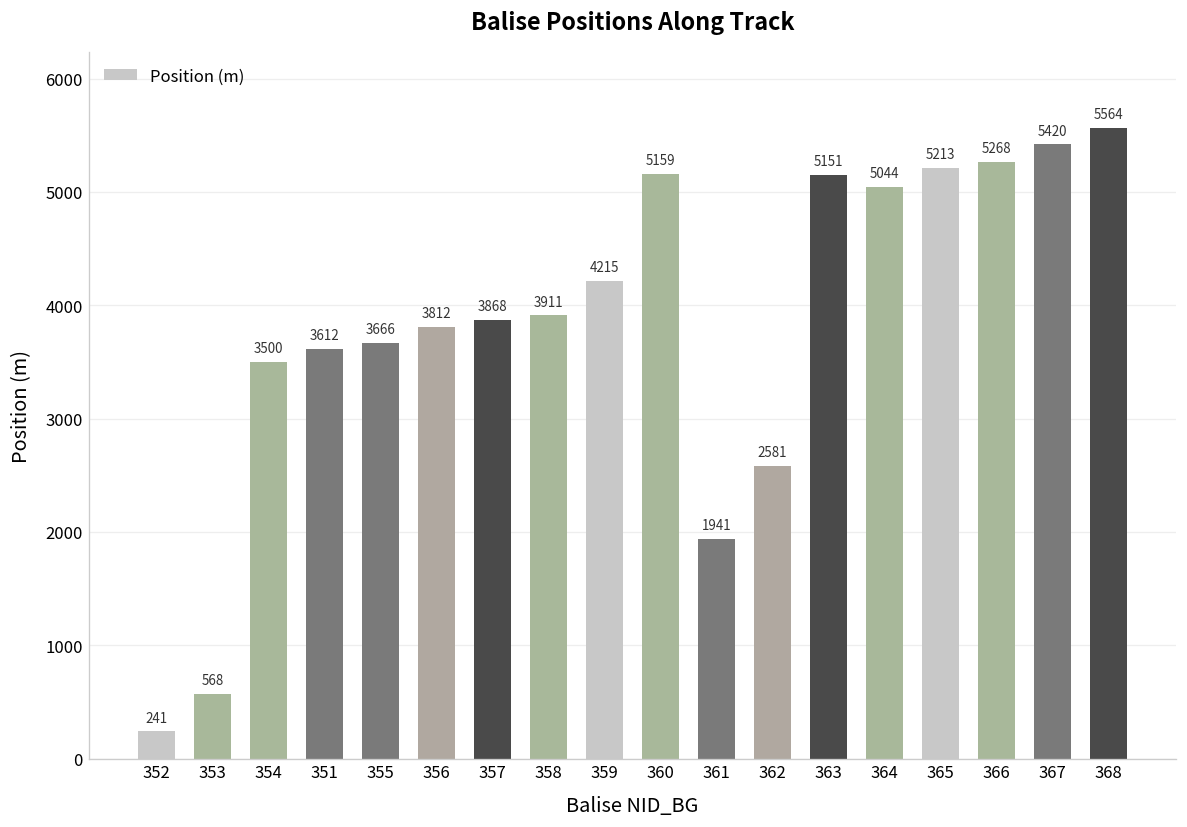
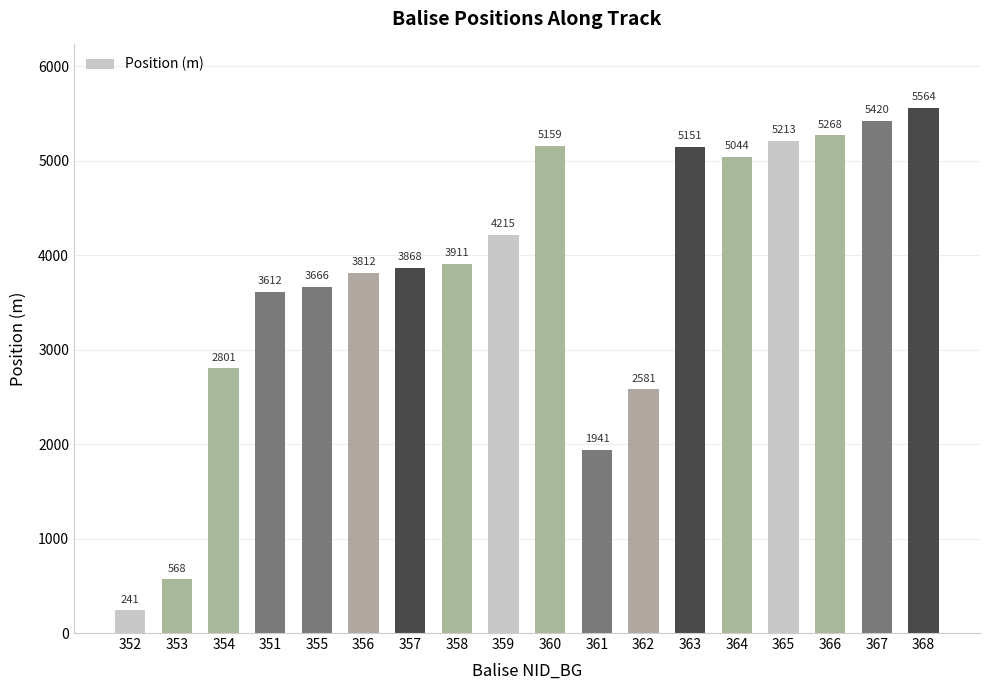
354: 3500 -> 2801
